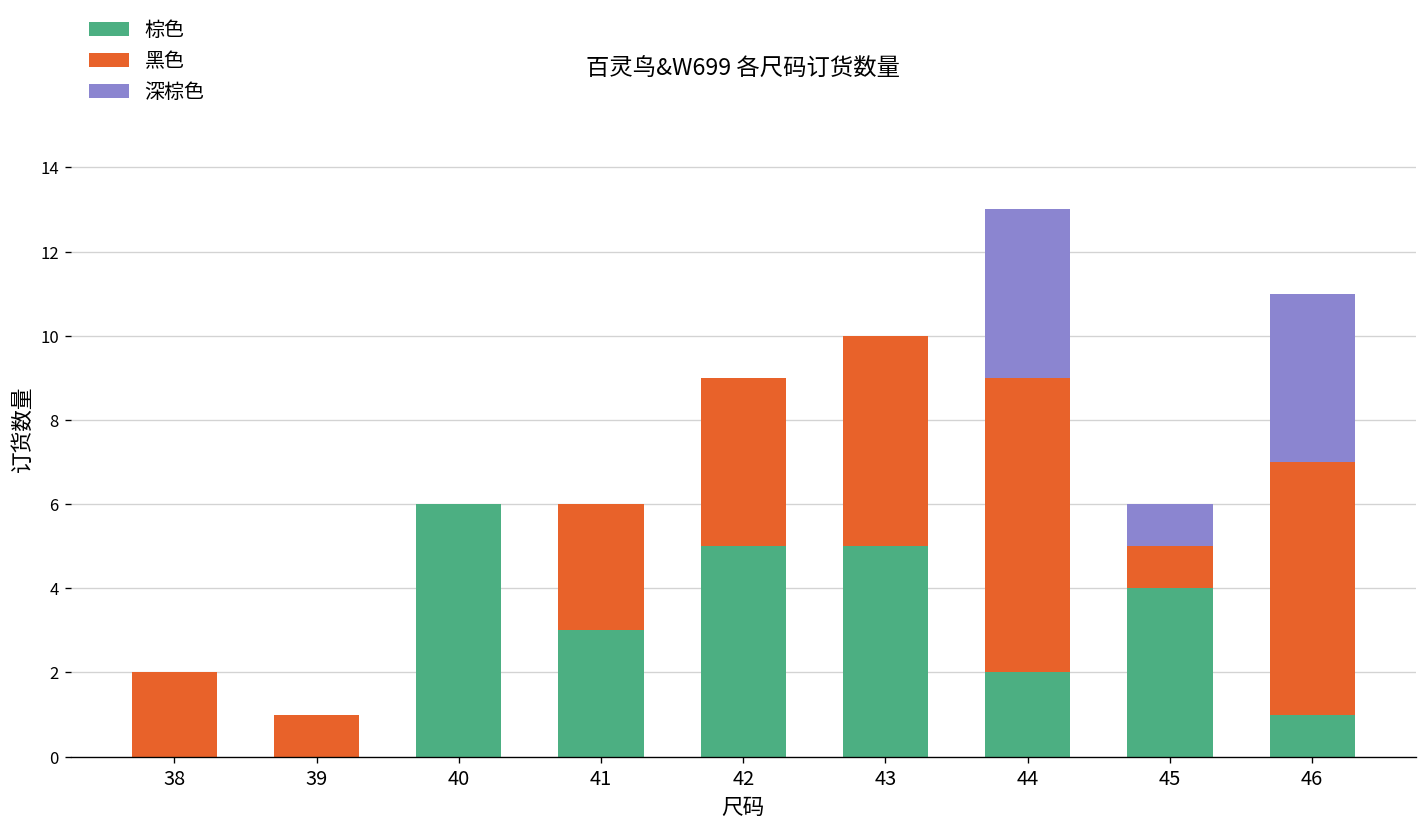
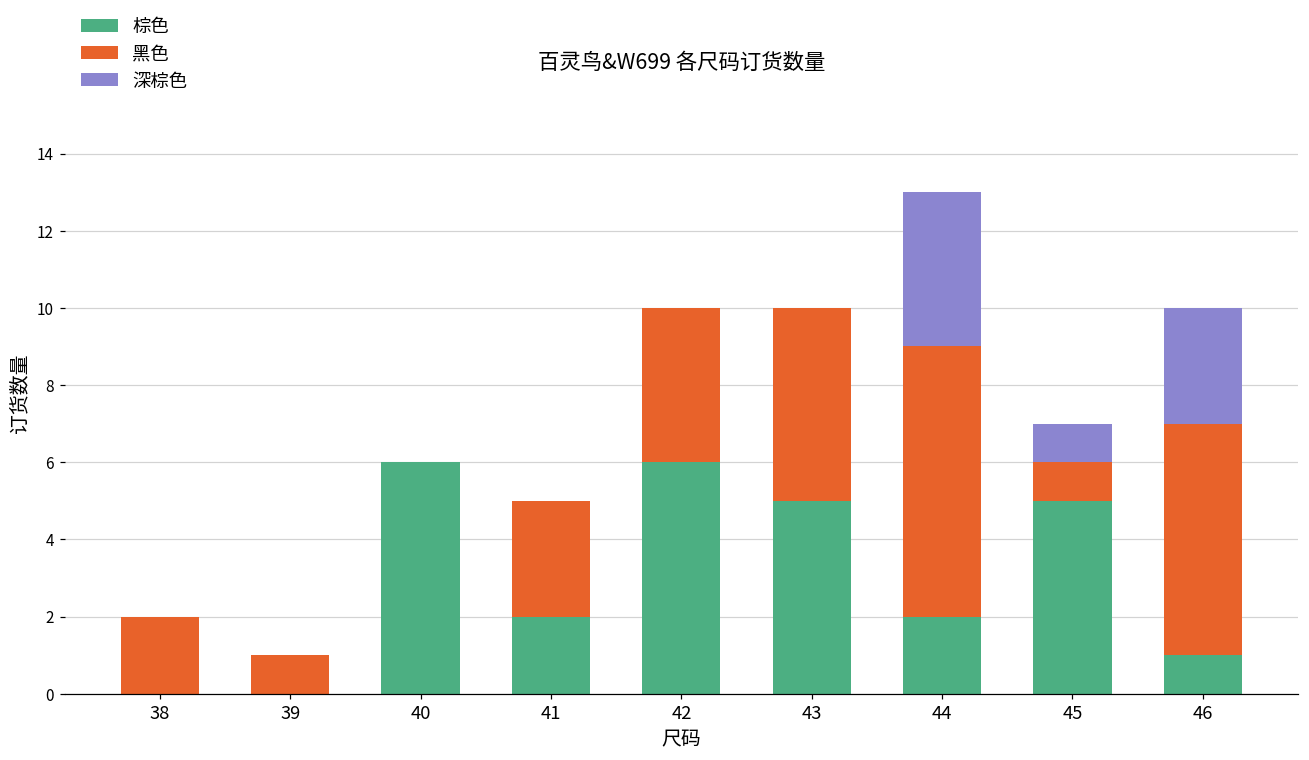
棕色, 41: 3 -> 2
棕色, 42: 5 -> 6
棕色, 45: 4 -> 5
深棕色, 46: 4 -> 3
